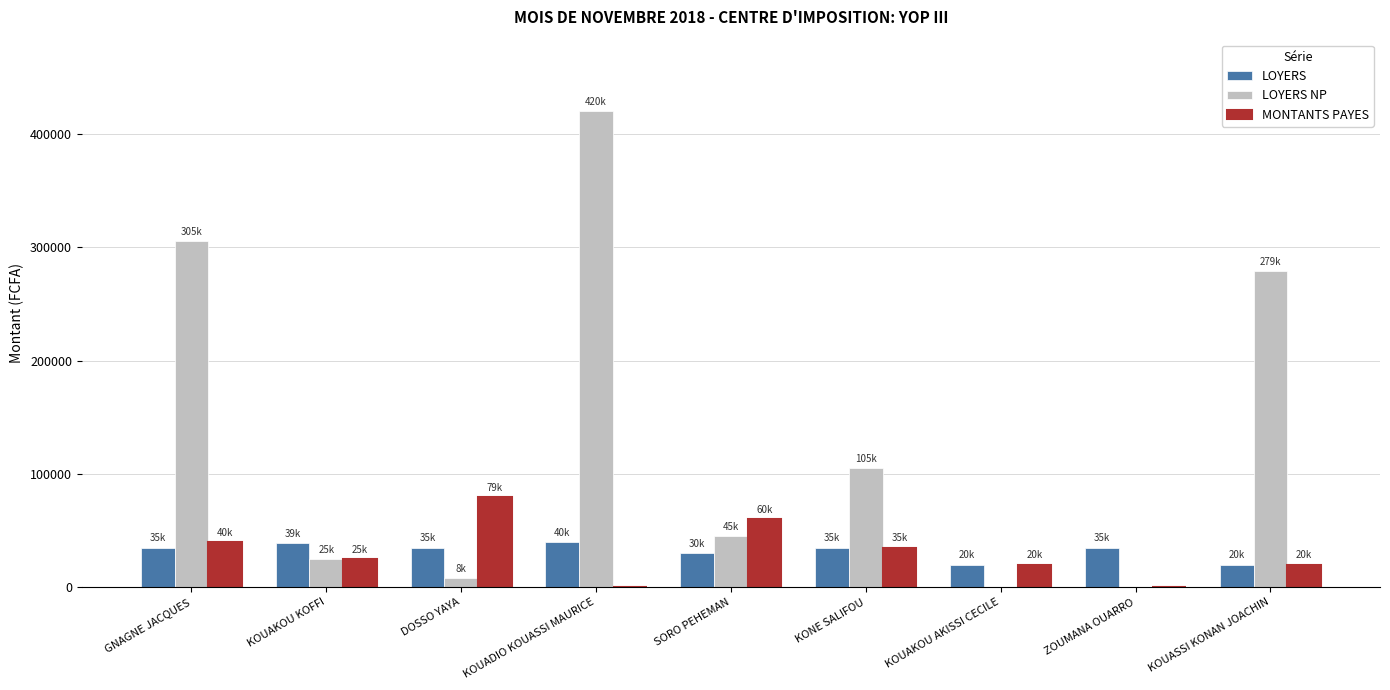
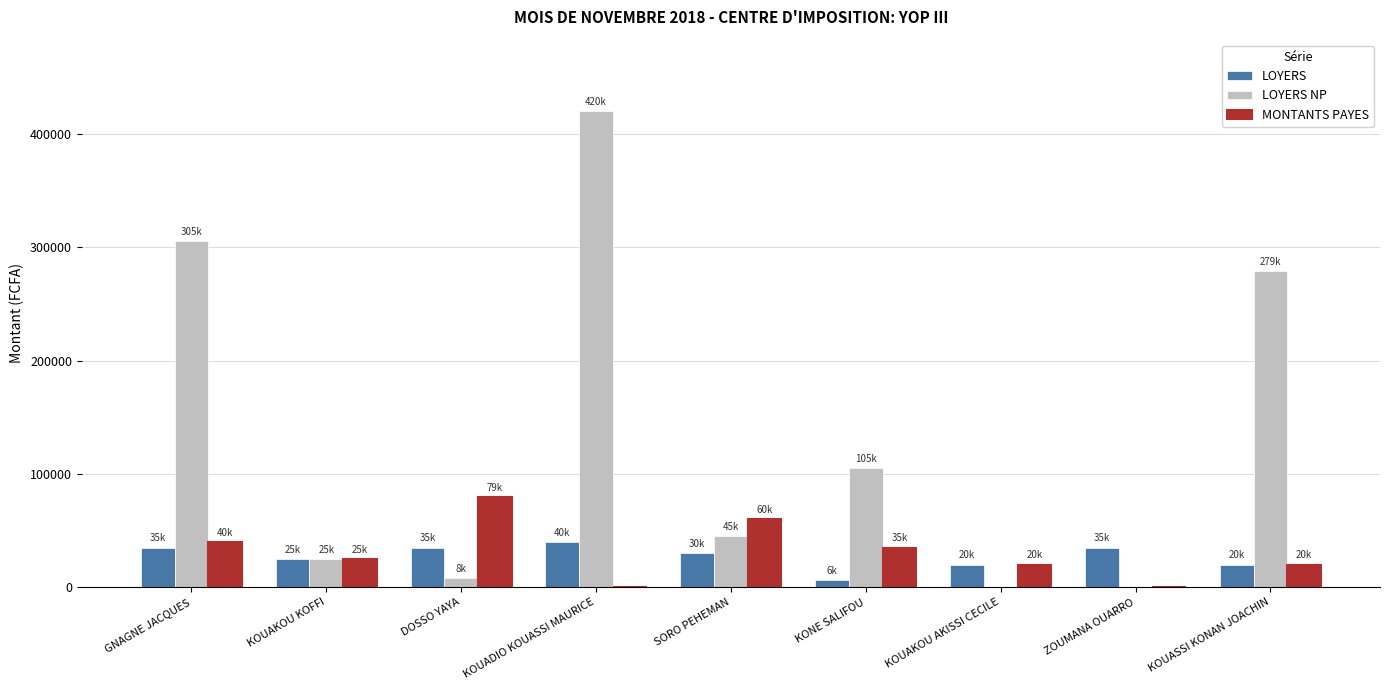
LOYERS, KOUAKOU KOFFI: 39k -> 25k
LOYERS, KONE SALIFOU: 35k -> 6k
